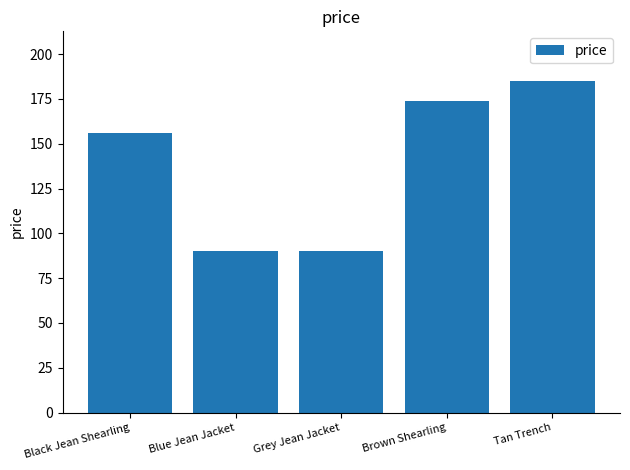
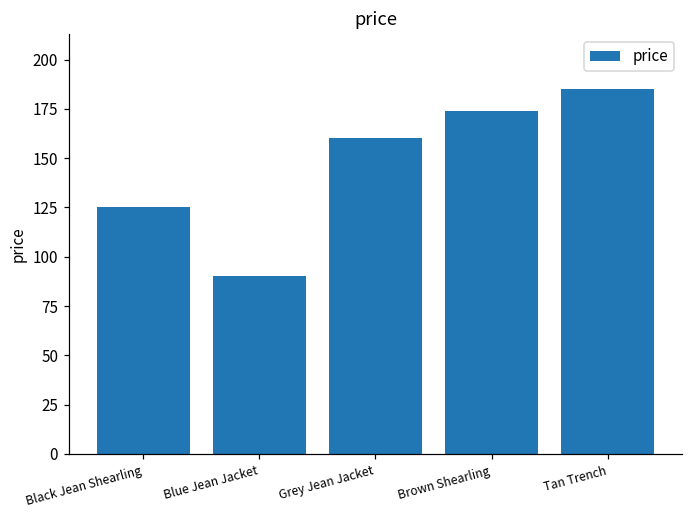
Black Jean Shearling: 156 -> 125
Grey Jean Jacket: 90 -> 160
